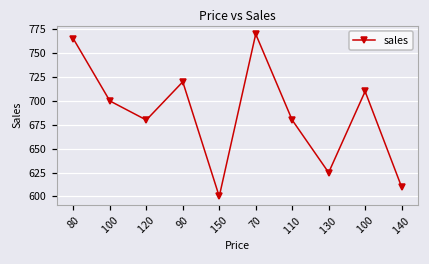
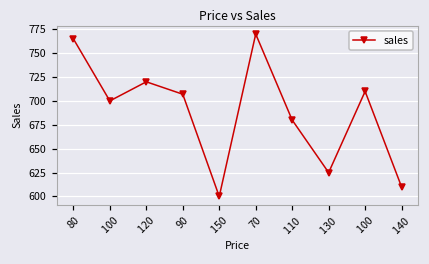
120: 680 -> 720
90: 720 -> 710
